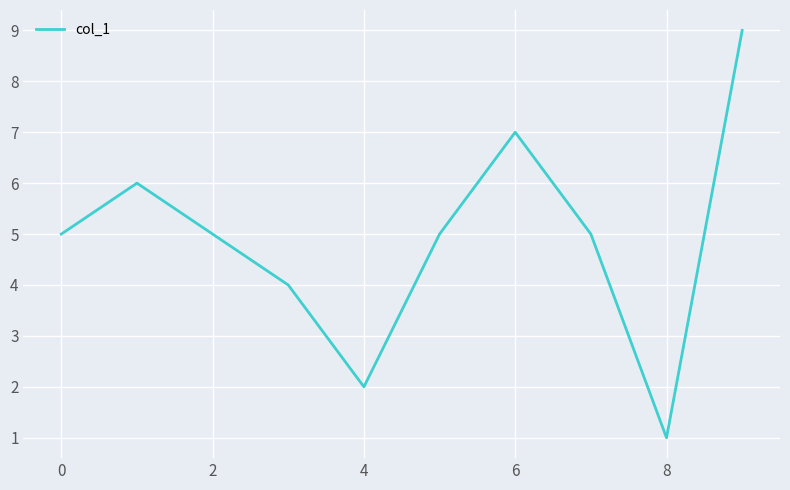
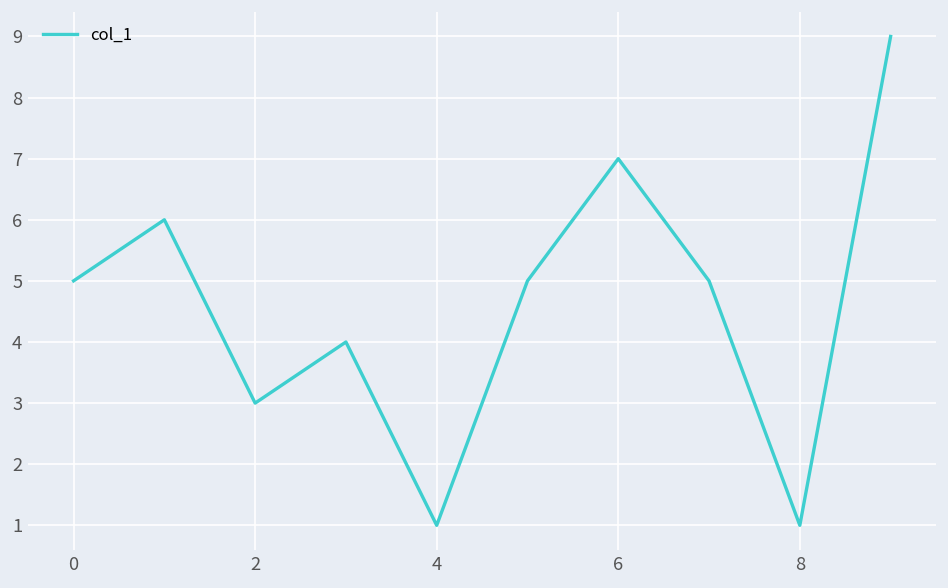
2: 5 -> 3
4: 2 -> 1
